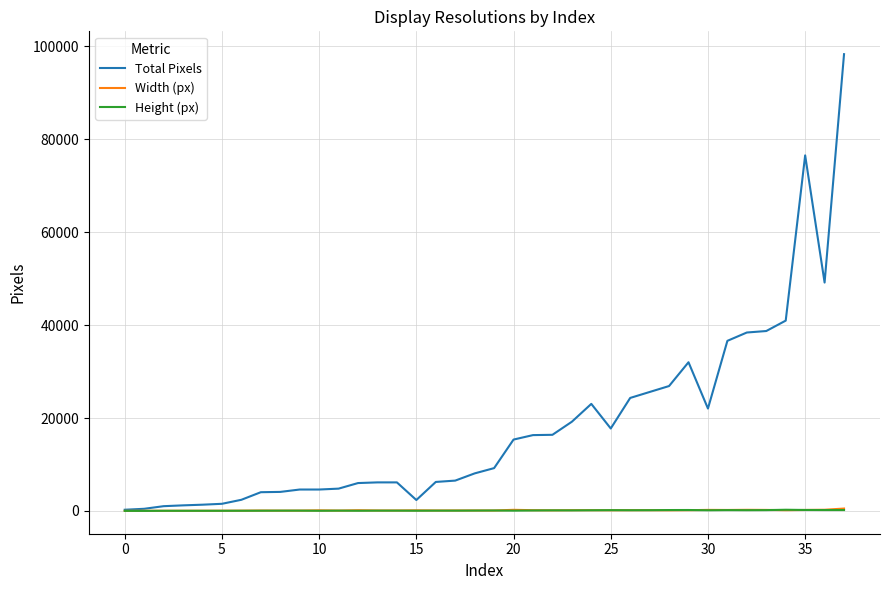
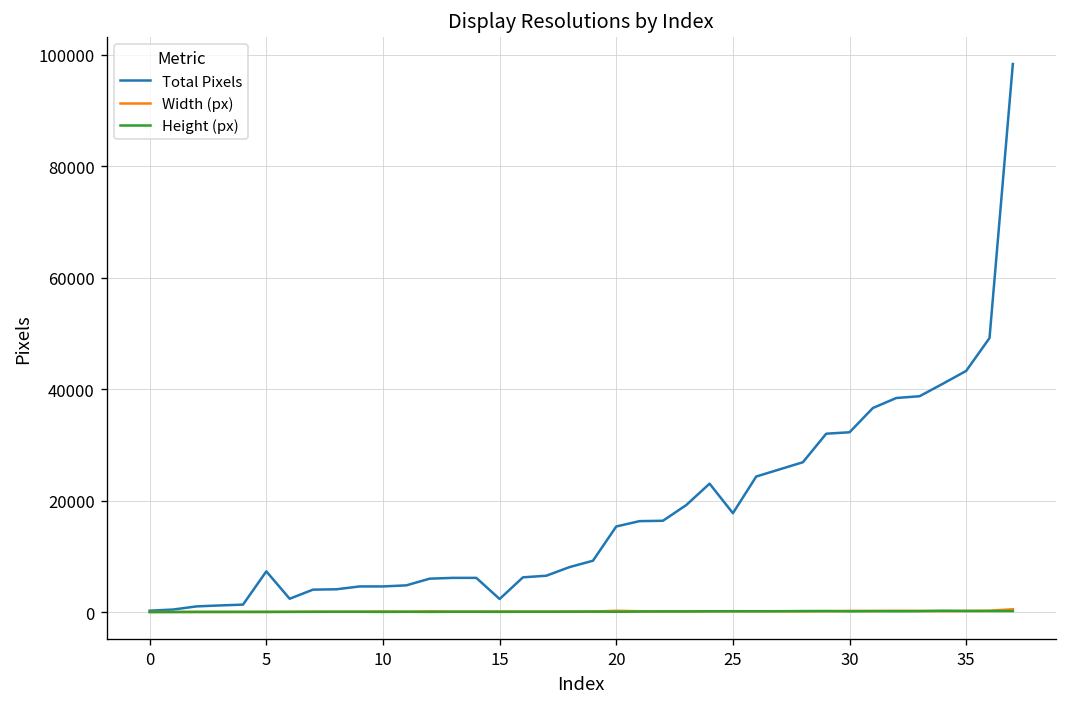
Total Pixels, 5: 2000 -> 7000
Total Pixels, 30: 22000 -> 32000
Total Pixels, 35: 77000 -> 43000
